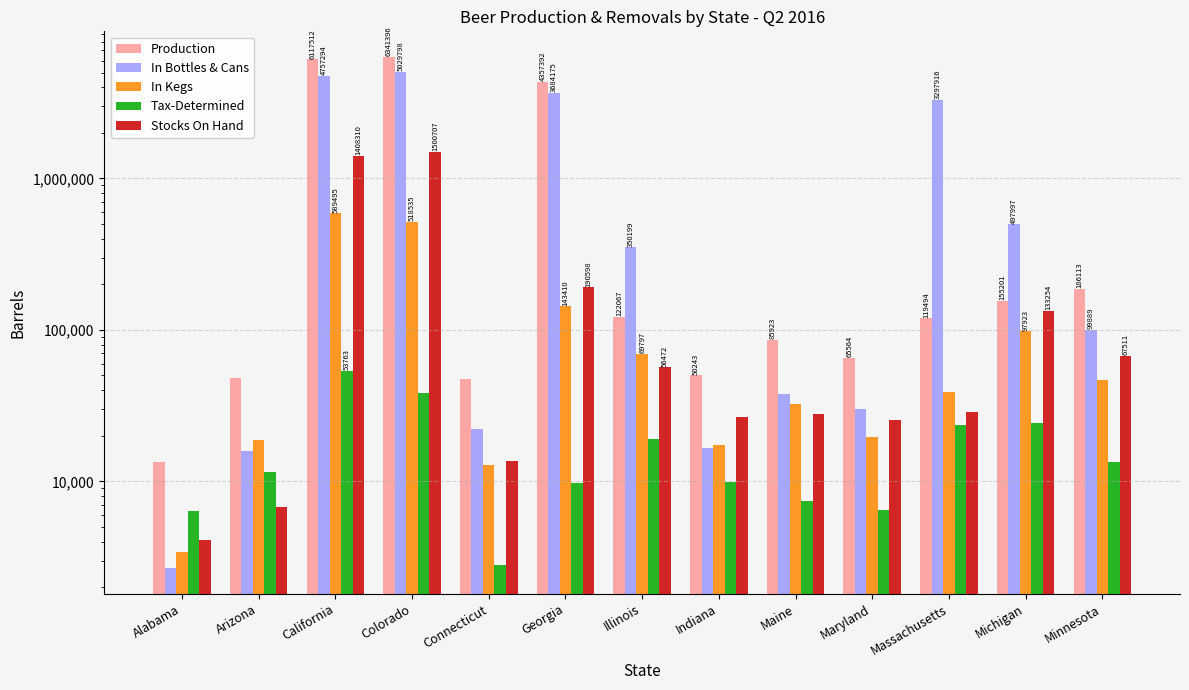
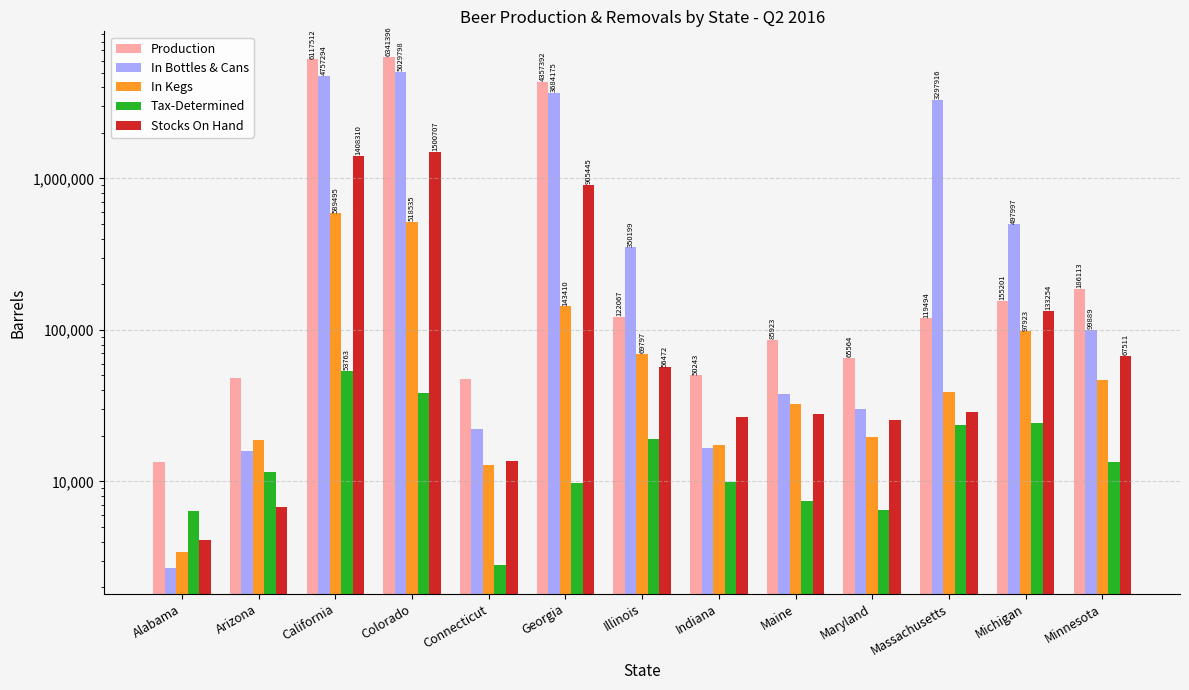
Stocks On Hand, Georgia: 190598 -> 905445
